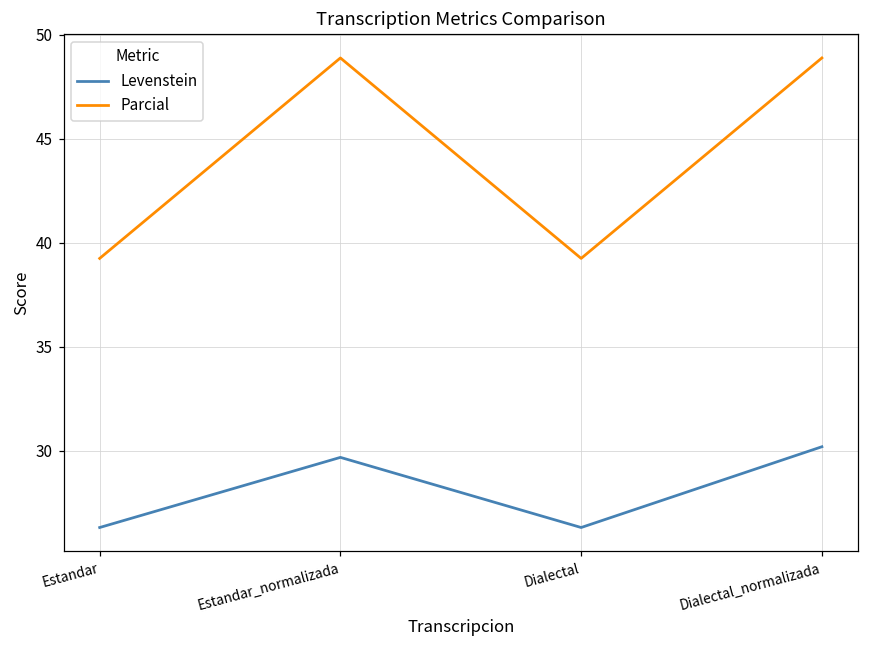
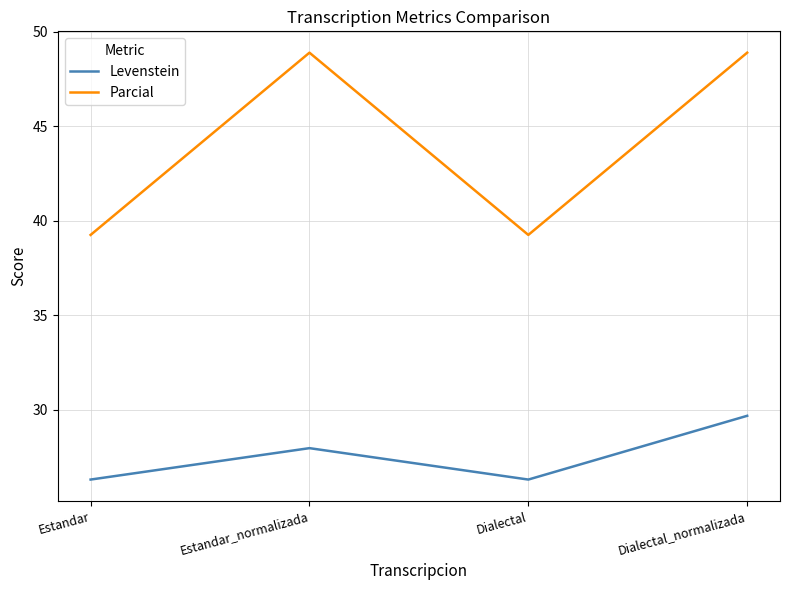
Levenstein, Estandar_normalizada: 29.7 -> 28.0
Levenstein, Dialectal_normalizada: 30.2 -> 29.7
